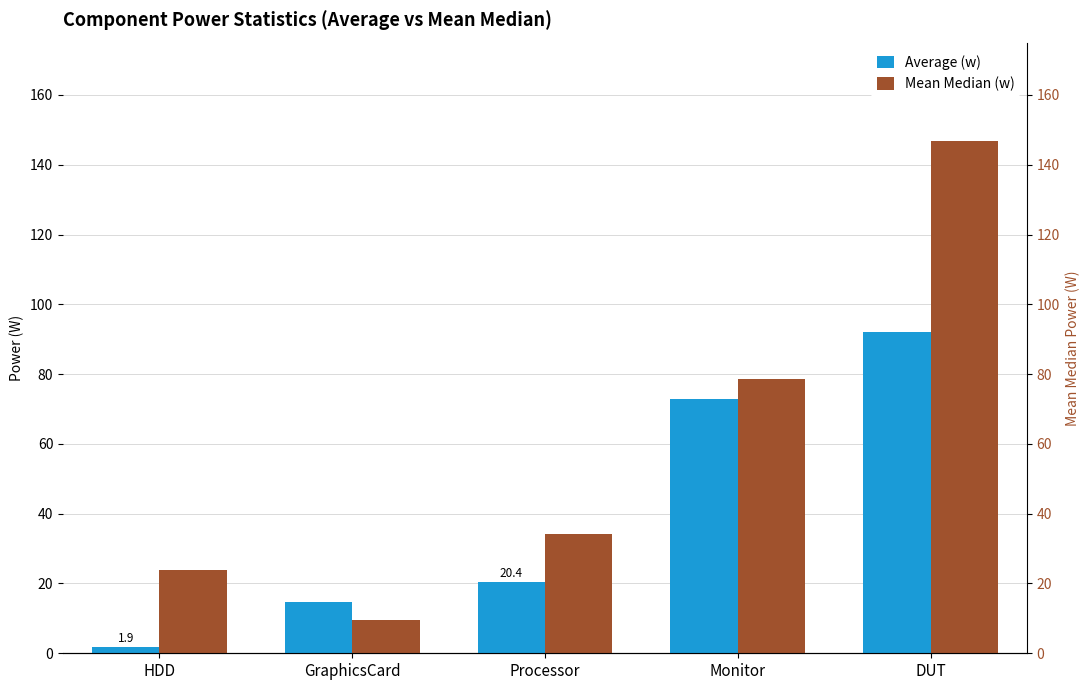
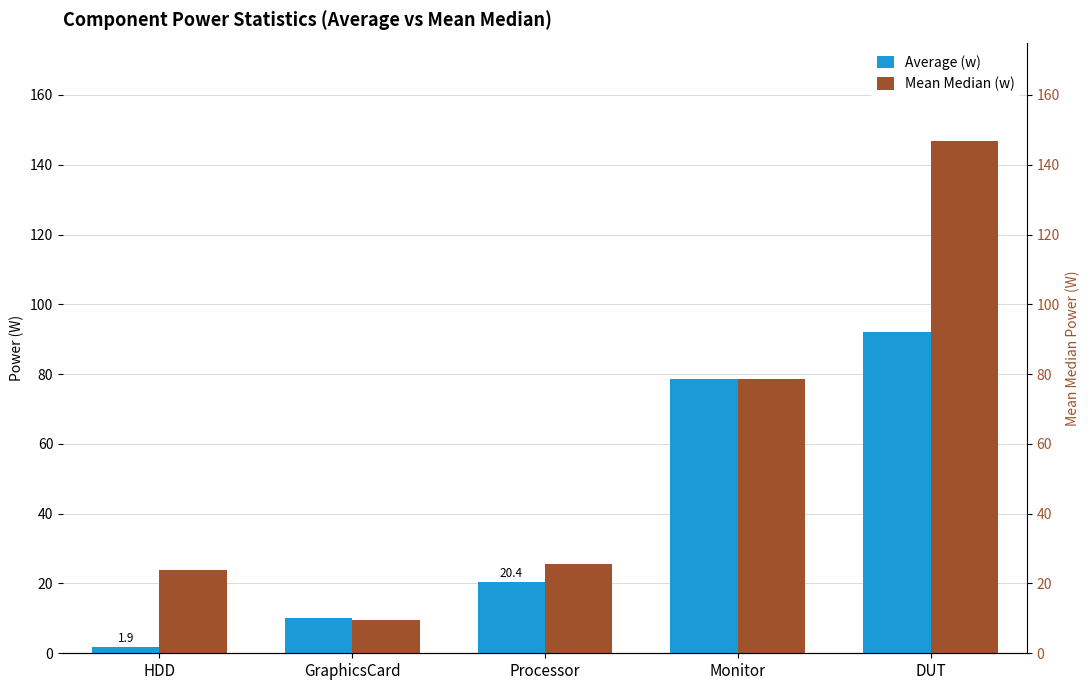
Average (w), GraphicsCard: 15 -> 10
Mean Median (w), Processor: 34 -> 26
Average (w), Monitor: 73 -> 79
